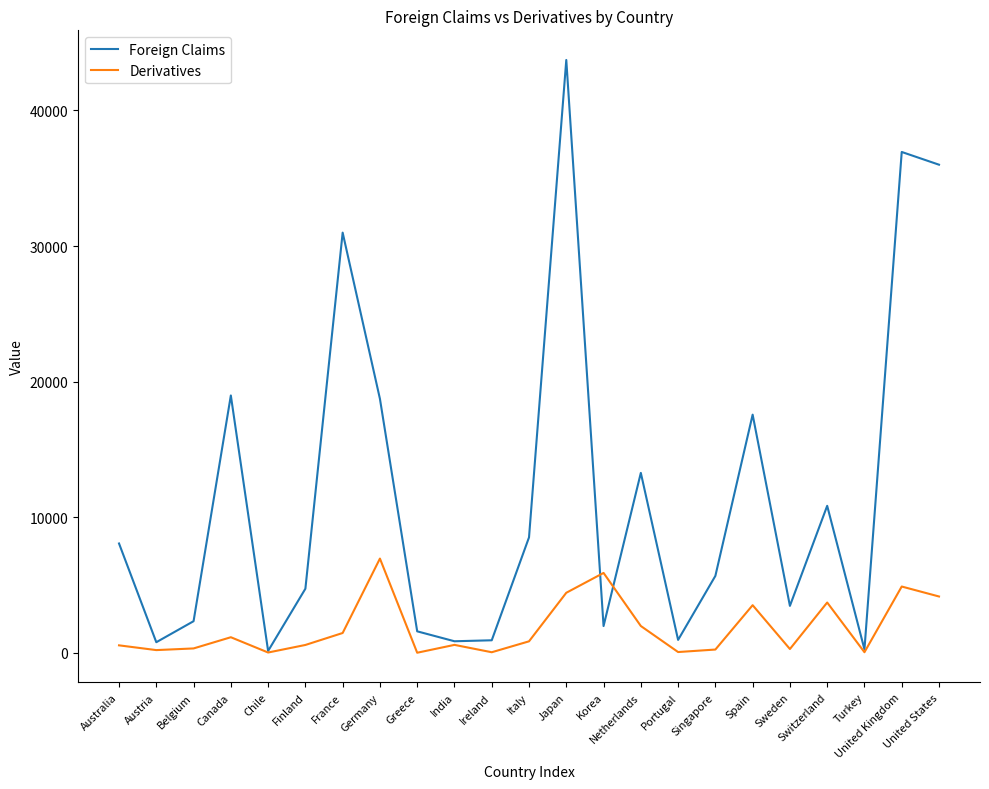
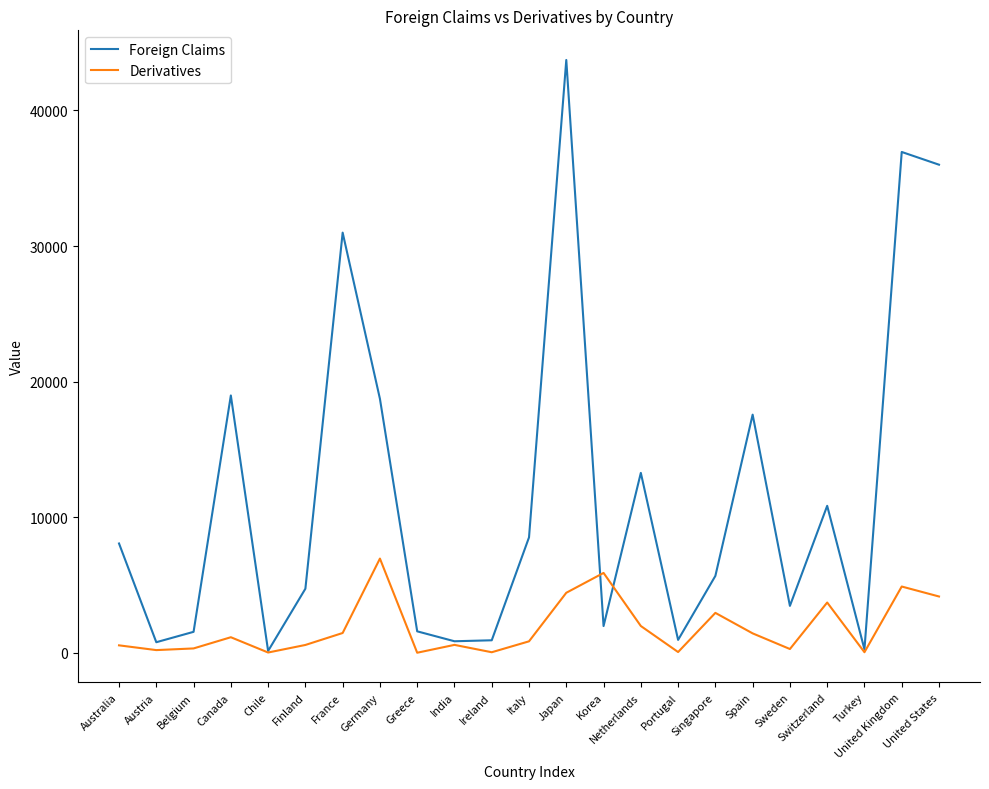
Foreign Claims, Belgium: 2300 -> 1600
Derivatives, Singapore: 200 -> 2900
Derivatives, Spain: 3500 -> 1400
